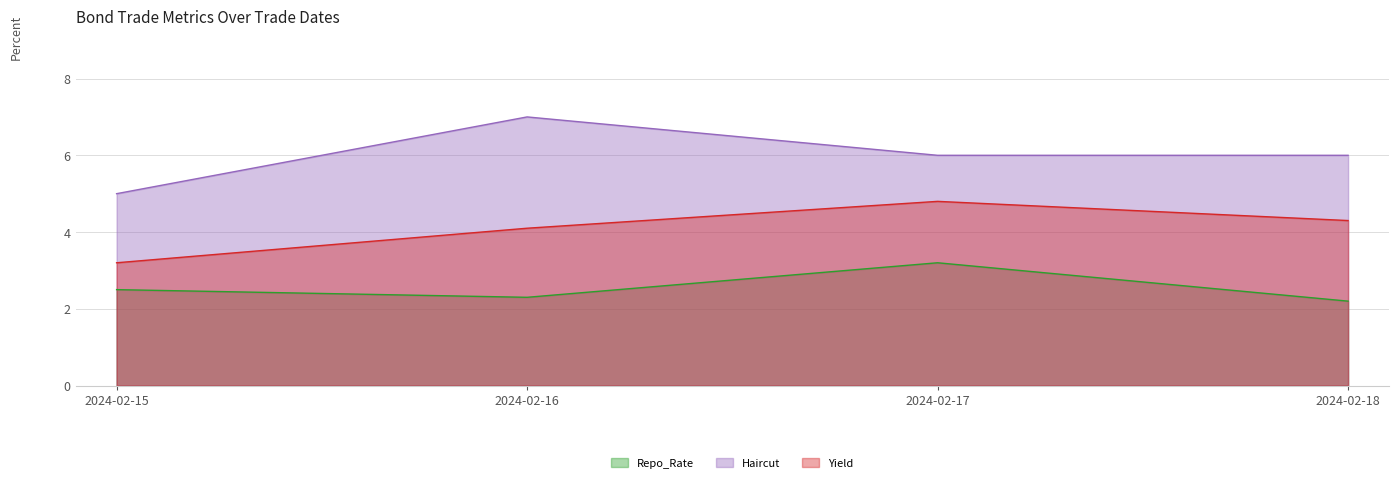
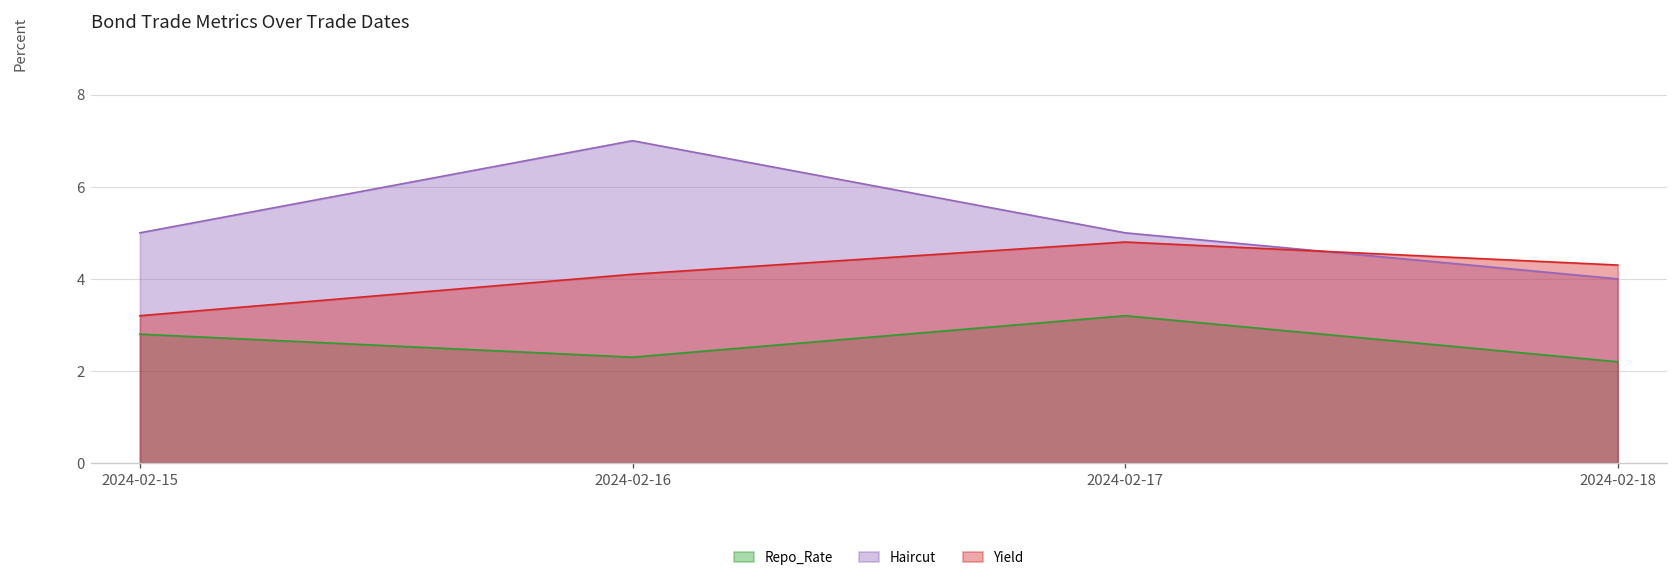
Repo_Rate, 2024-02-15: 2.5 -> 2.8
Haircut, 2024-02-17: 6 -> 5
Haircut, 2024-02-18: 6 -> 4
